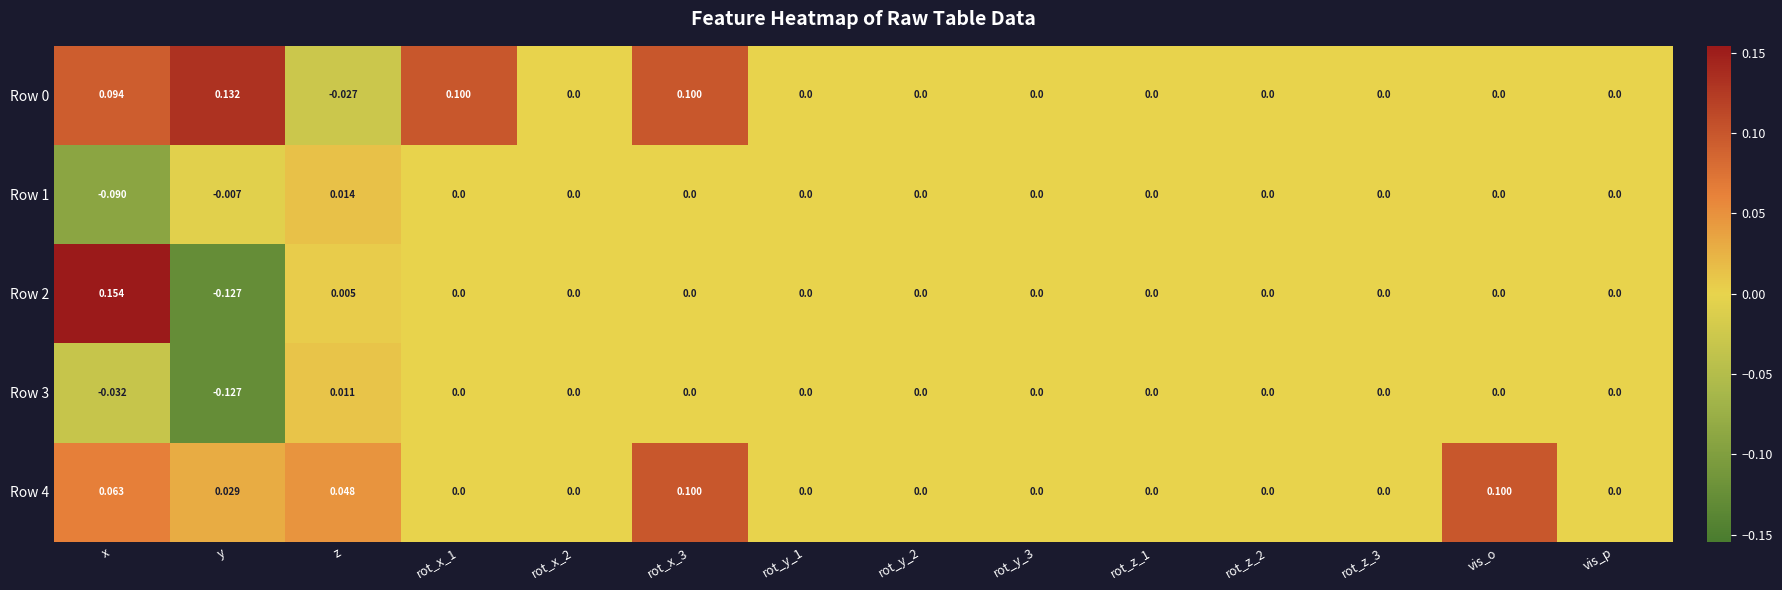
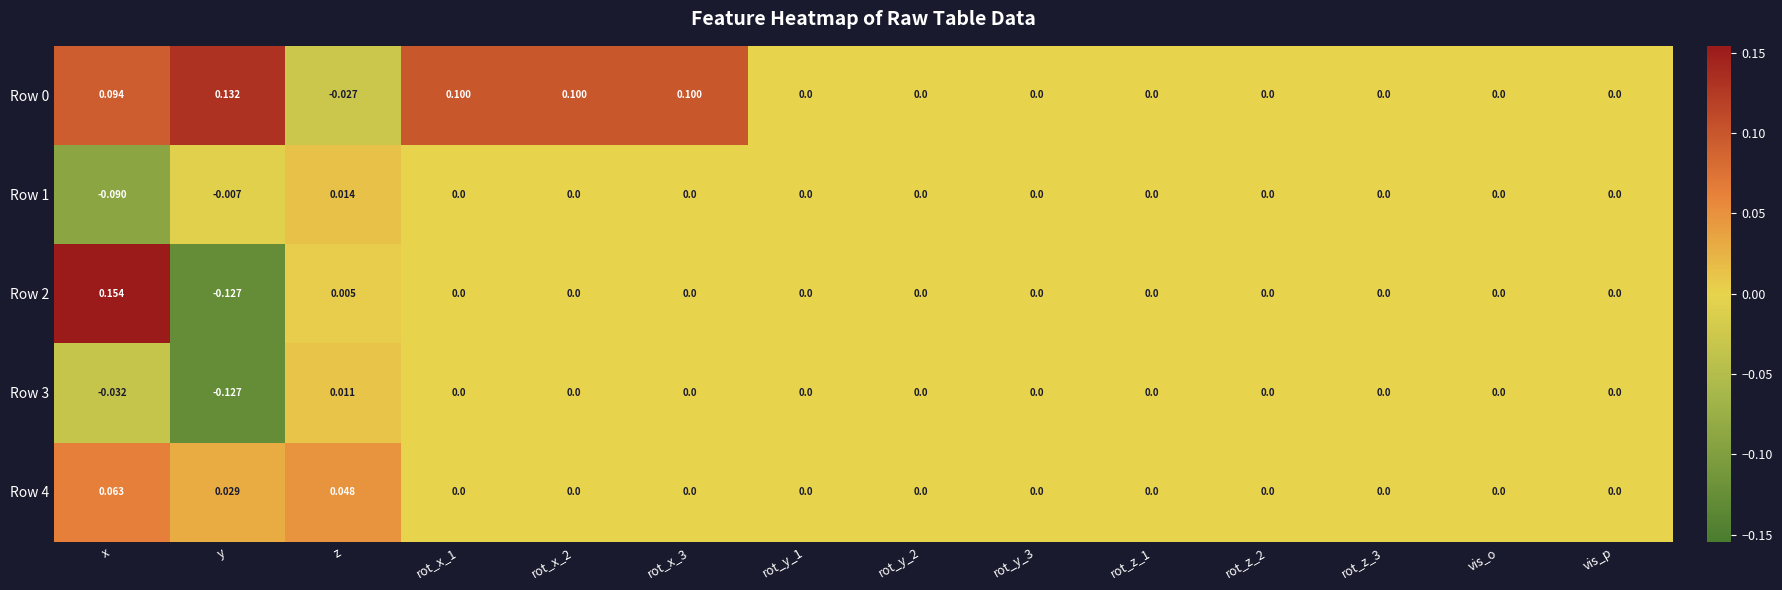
Row 0, rot_x_2: 0.0 -> 0.100
Row 4, rot_x_3: 0.100 -> 0.0
Row 4, vis_o: 0.100 -> 0.0
